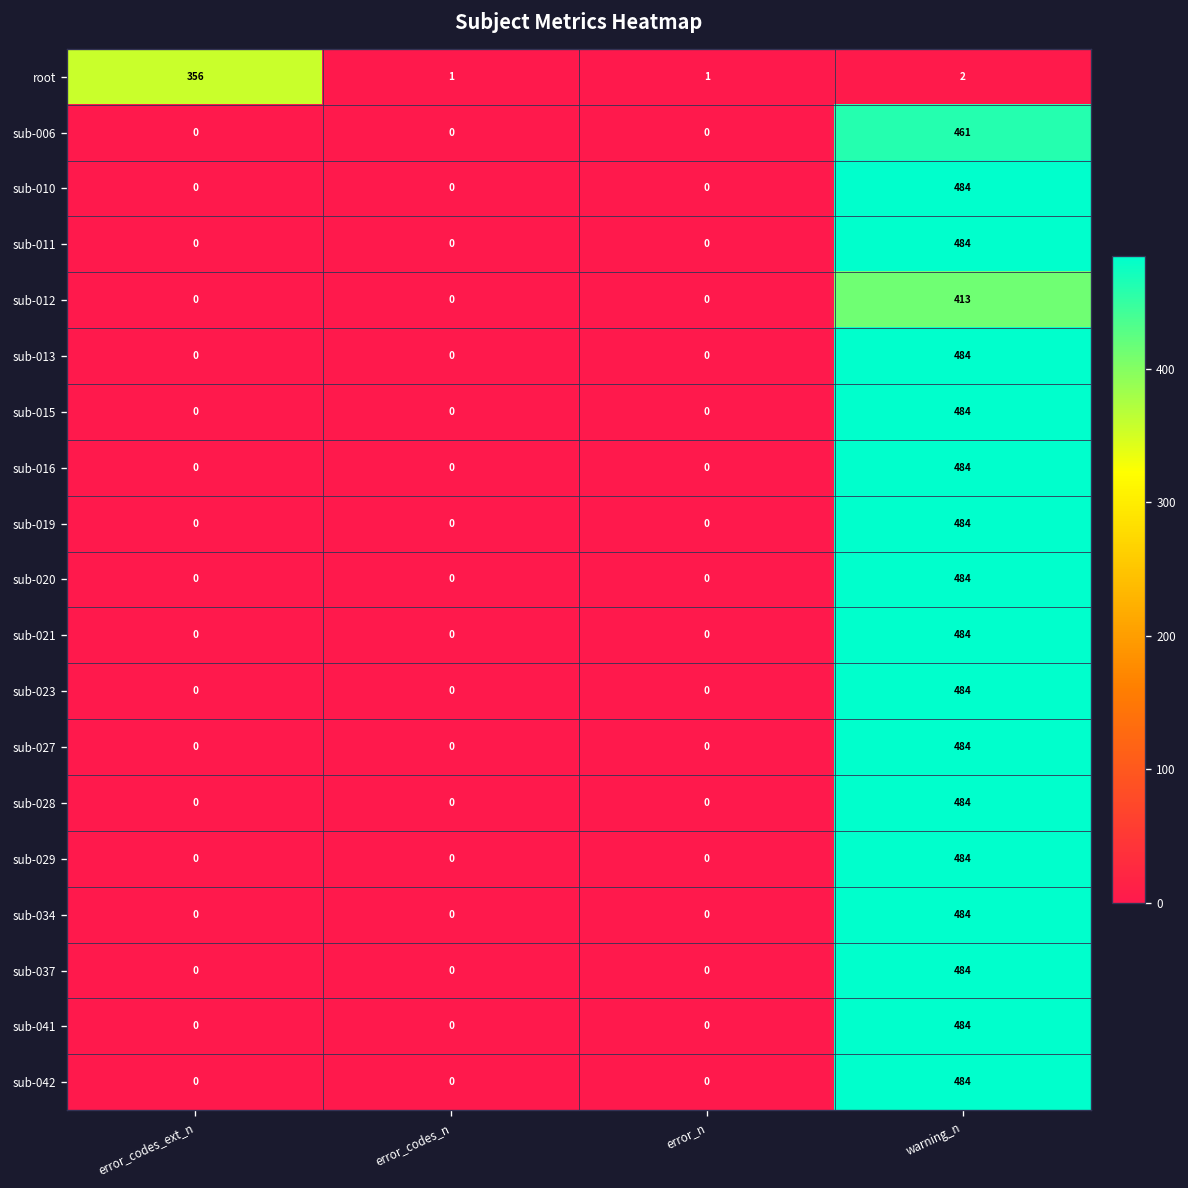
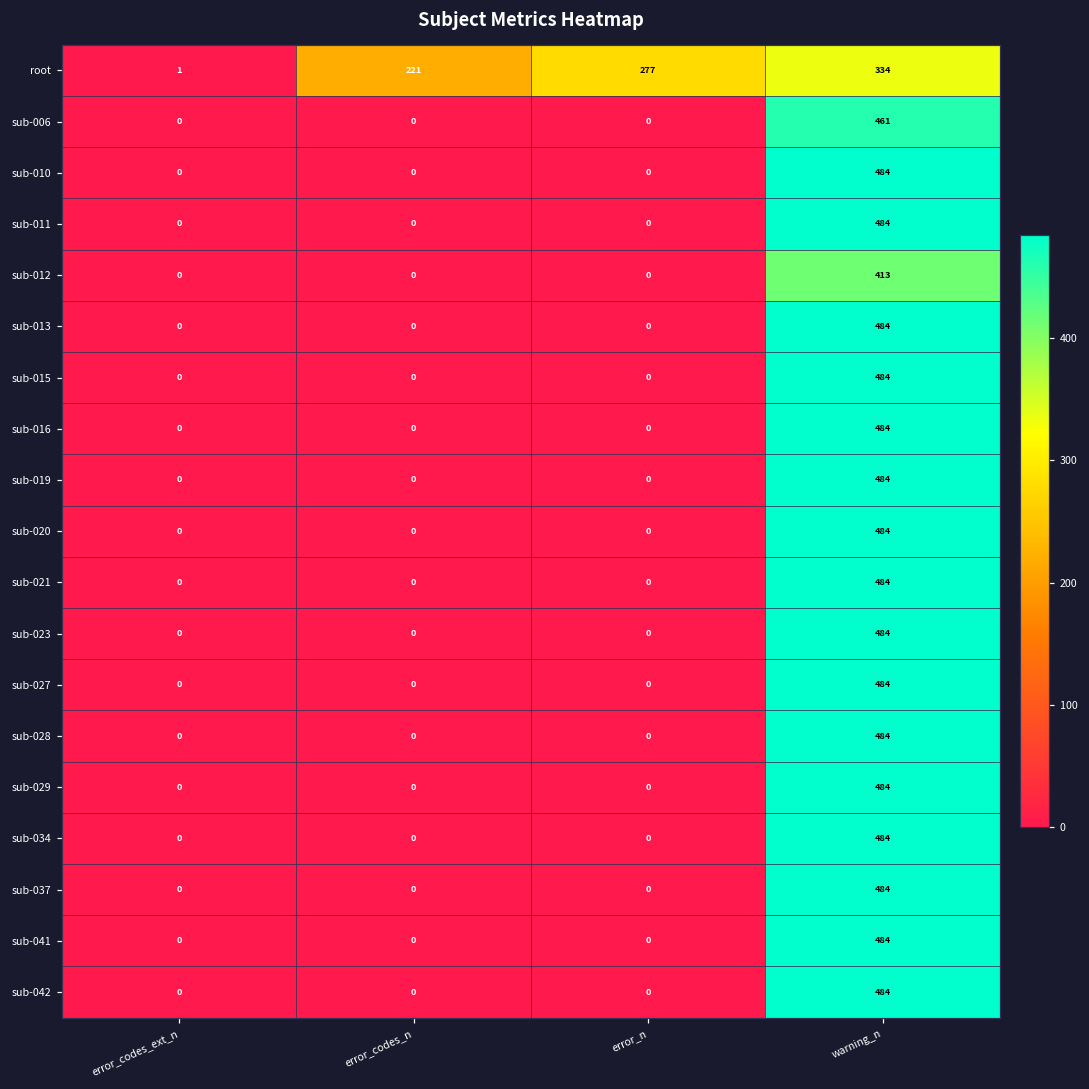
root, error_codes_ext_n: 356 -> 1
root, error_codes_n: 1 -> 221
root, error_n: 1 -> 277
root, warning_n: 2 -> 334
